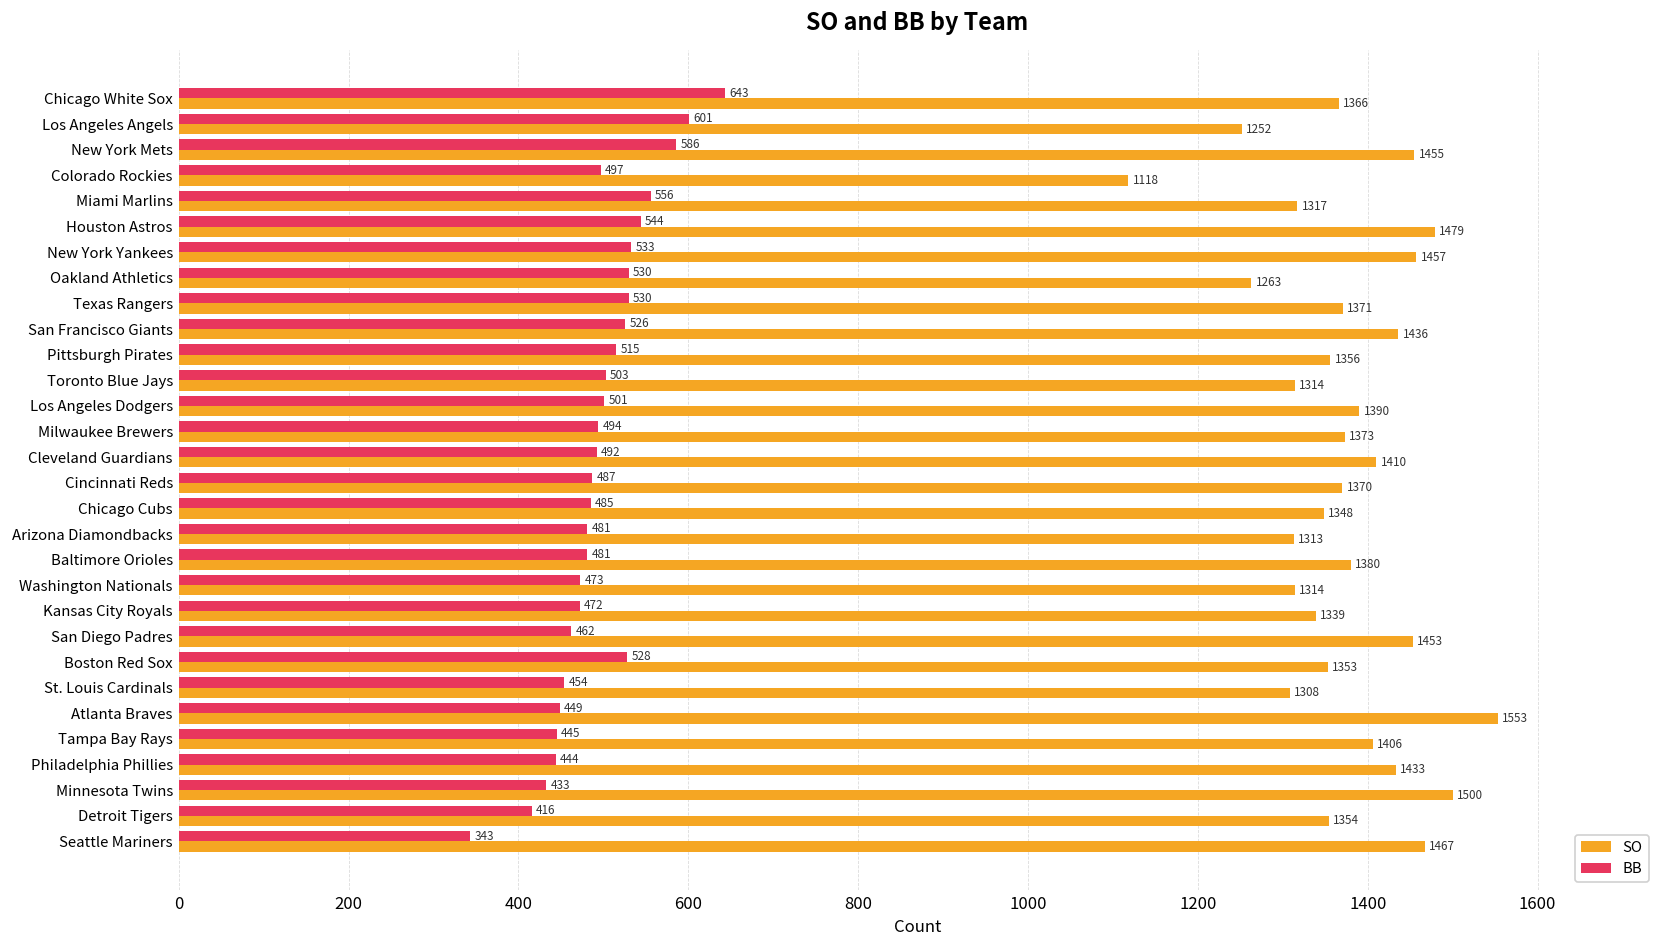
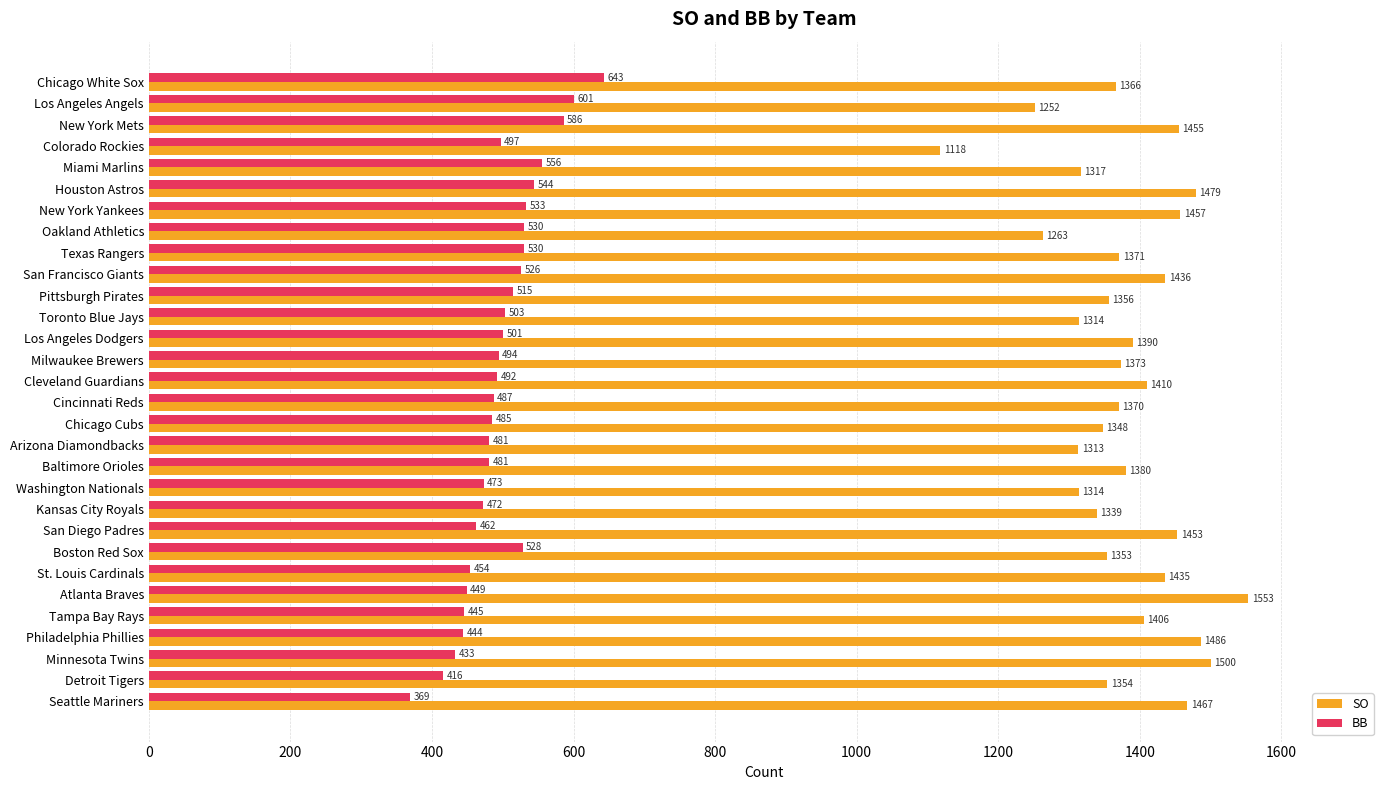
SO, St. Louis Cardinals: 1308 -> 1435
SO, Philadelphia Phillies: 1433 -> 1486
BB, Seattle Mariners: 343 -> 369
